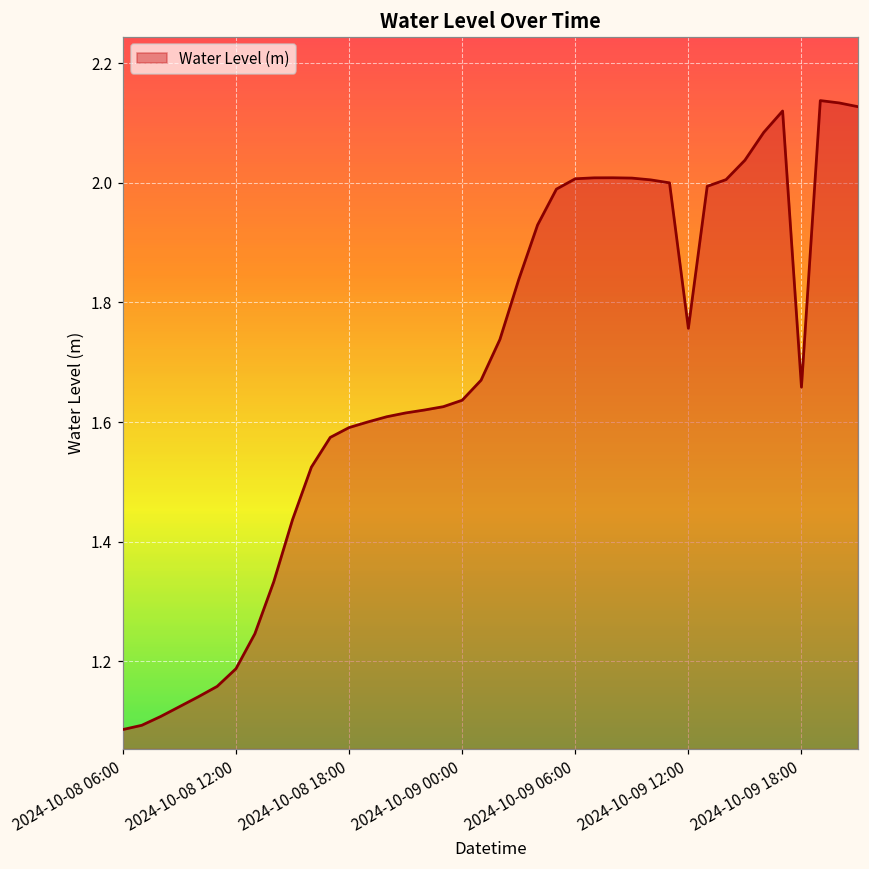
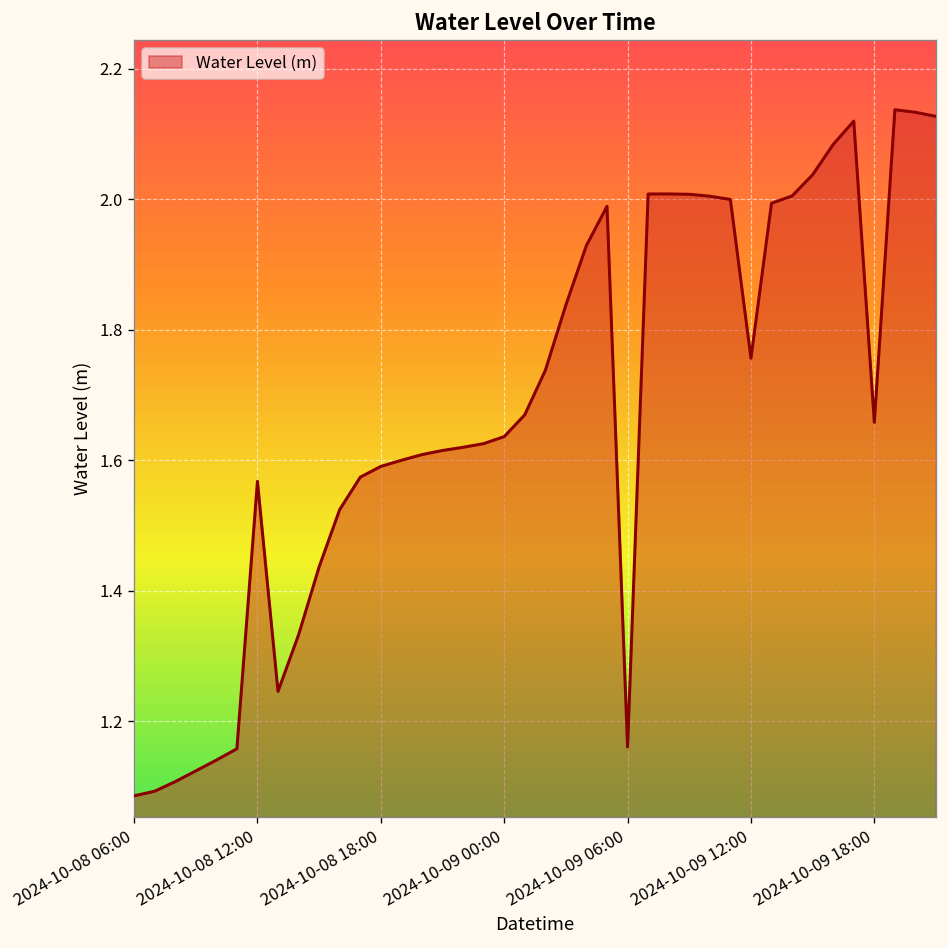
2024-10-08 12:00: 1.19 -> 1.57
2024-10-09 06:00: 2.01 -> 1.16
